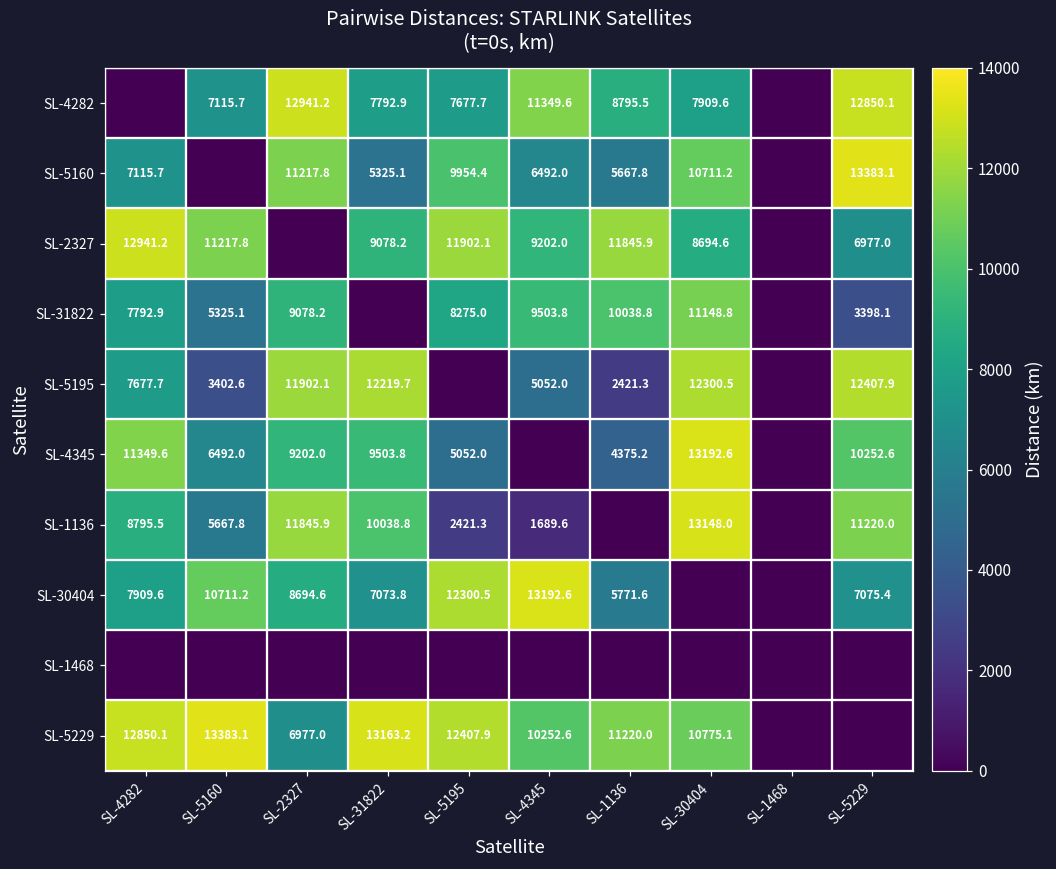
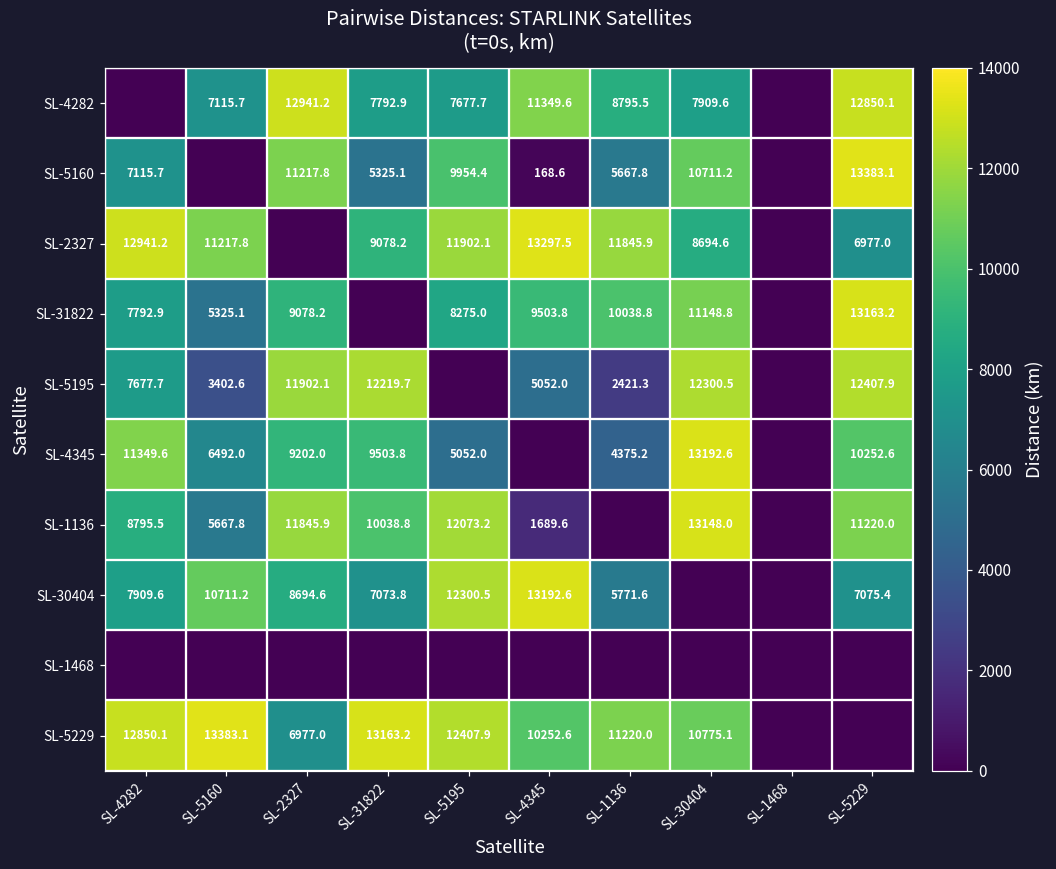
SL-5160, SL-4345: 6492.0 -> 168.6
SL-2327, SL-4345: 9202.0 -> 13297.5
SL-31822, SL-5229: 3398.1 -> 13163.2
SL-1136, SL-5195: 2421.3 -> 12073.2
